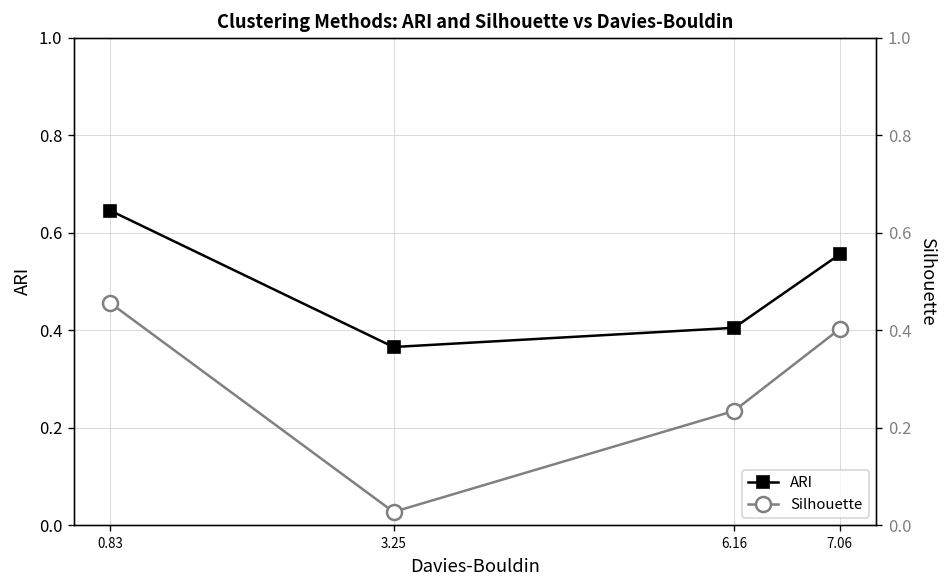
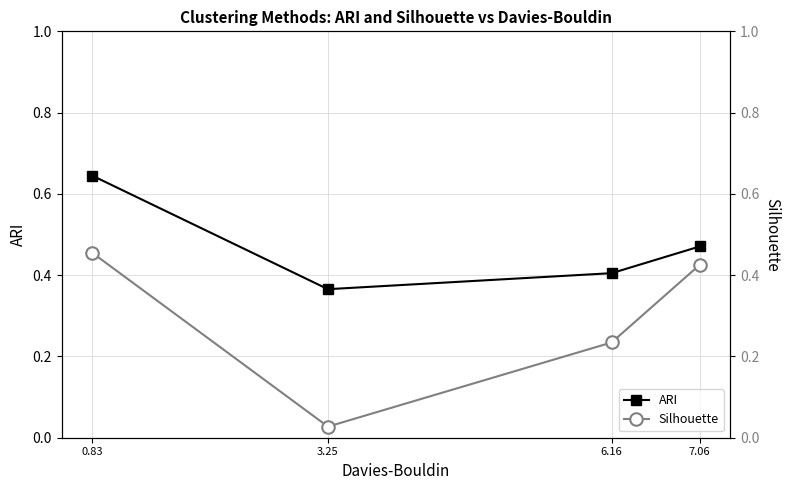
ARI, 7.06: 0.56 -> 0.47
Silhouette, 7.06: 0.40 -> 0.43
